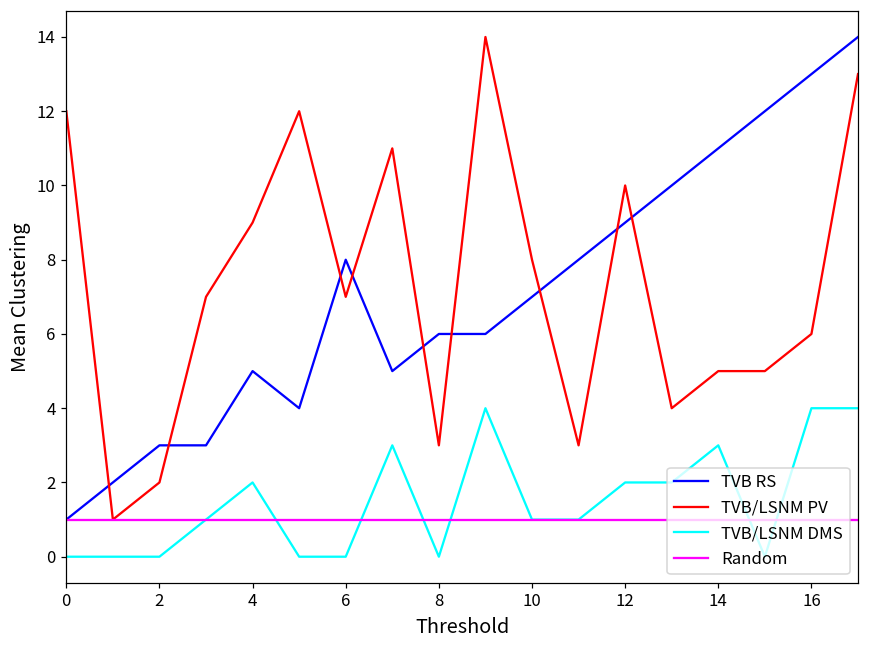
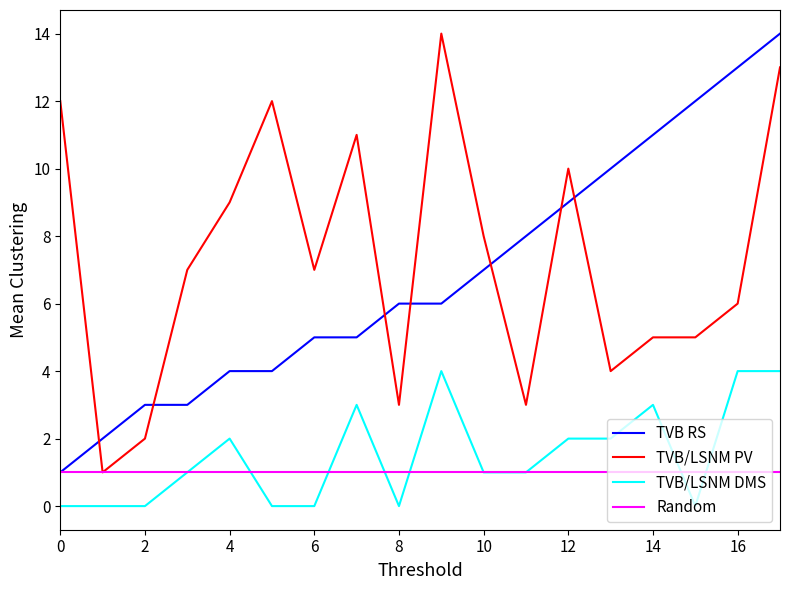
TVB RS, 4: 5 -> 4
TVB RS, 6: 8 -> 5
